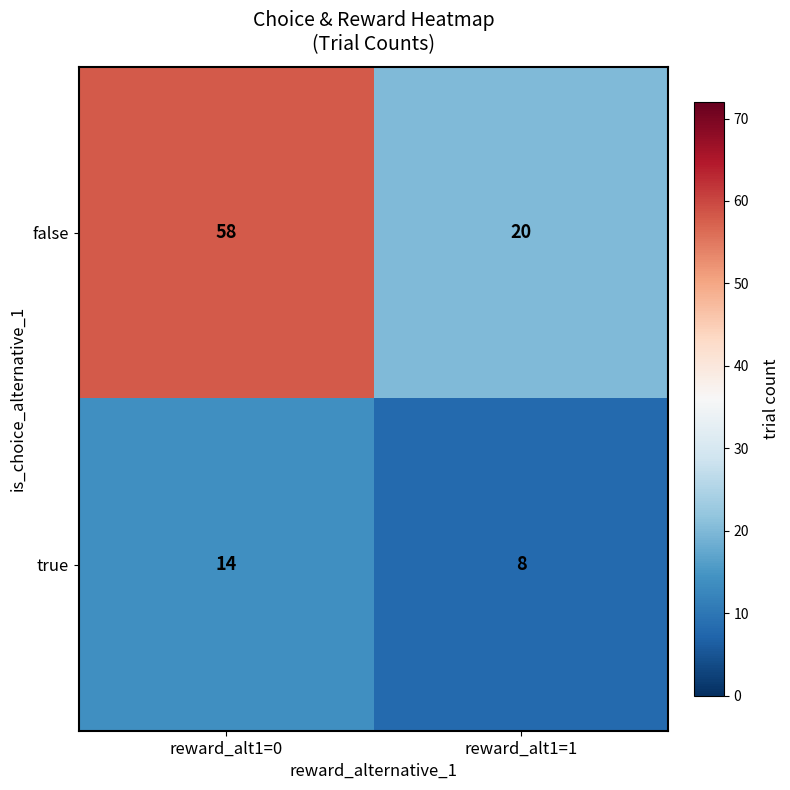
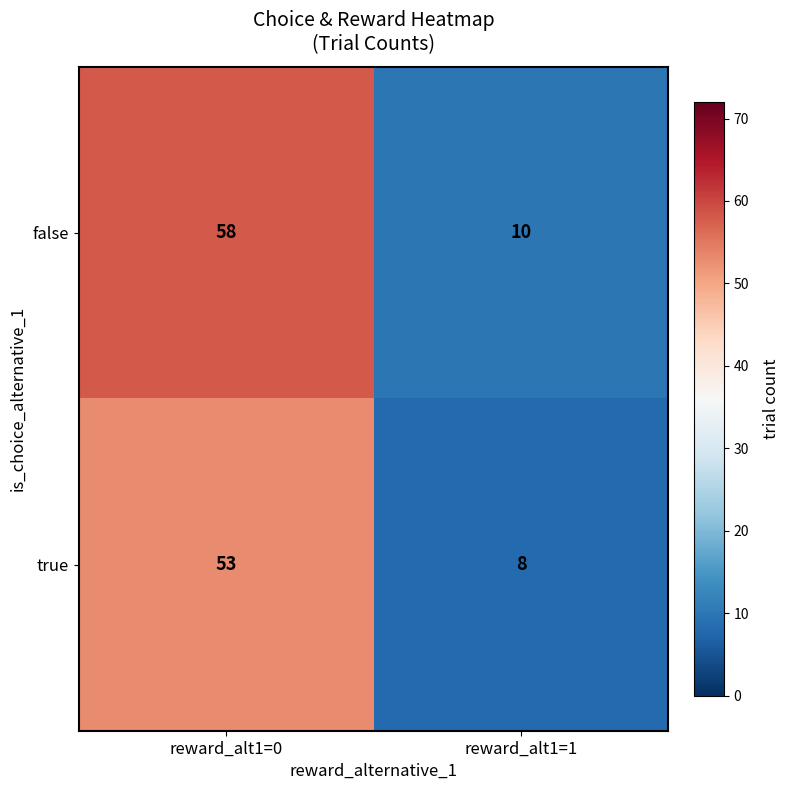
false, reward_alt1=1: 20 -> 10
true, reward_alt1=0: 14 -> 53
